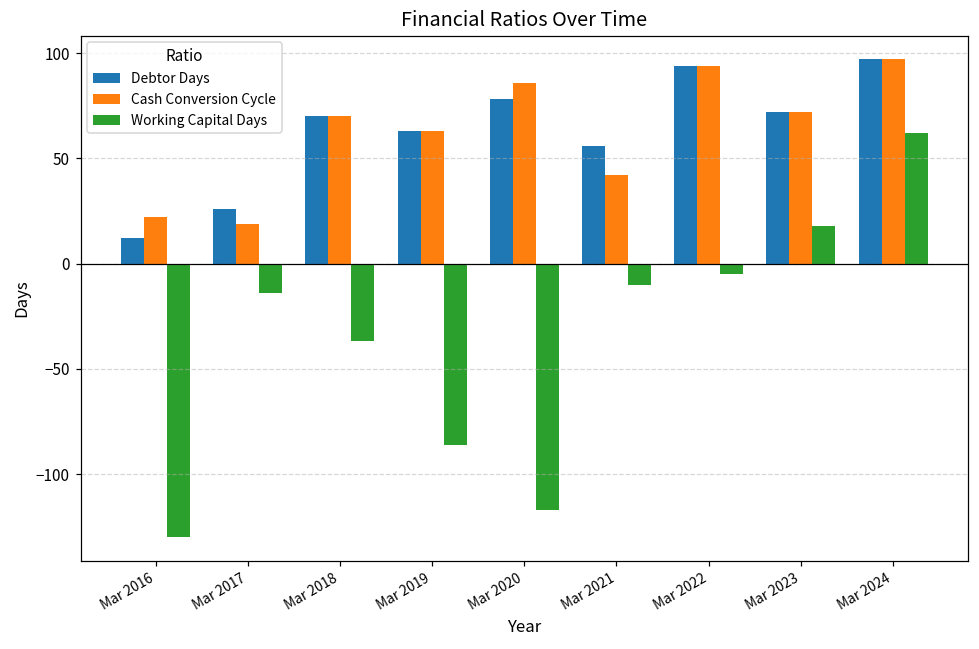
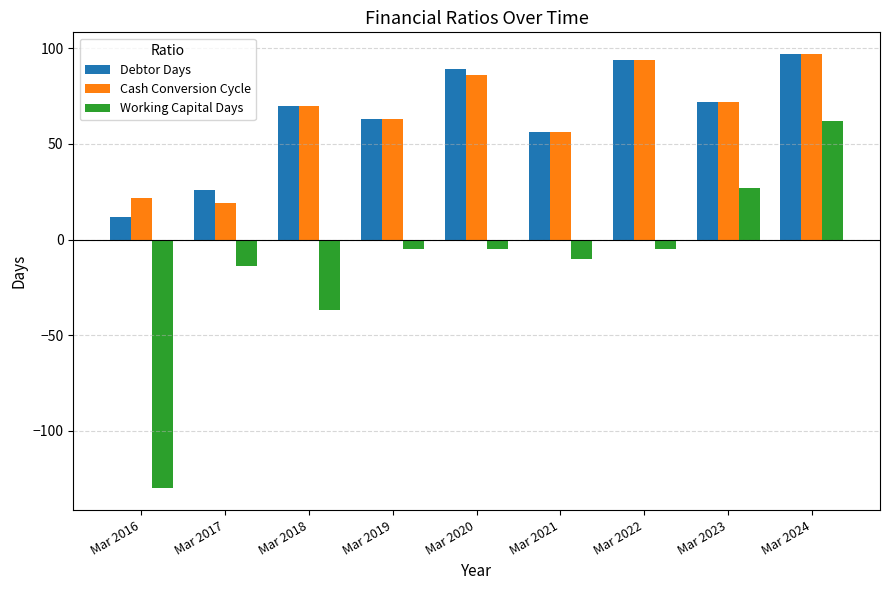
Working Capital Days, Mar 2019: -86 -> -5
Debtor Days, Mar 2020: 78 -> 89
Working Capital Days, Mar 2020: -117 -> -5
Cash Conversion Cycle, Mar 2021: 42 -> 56
Working Capital Days, Mar 2023: 18 -> 27
